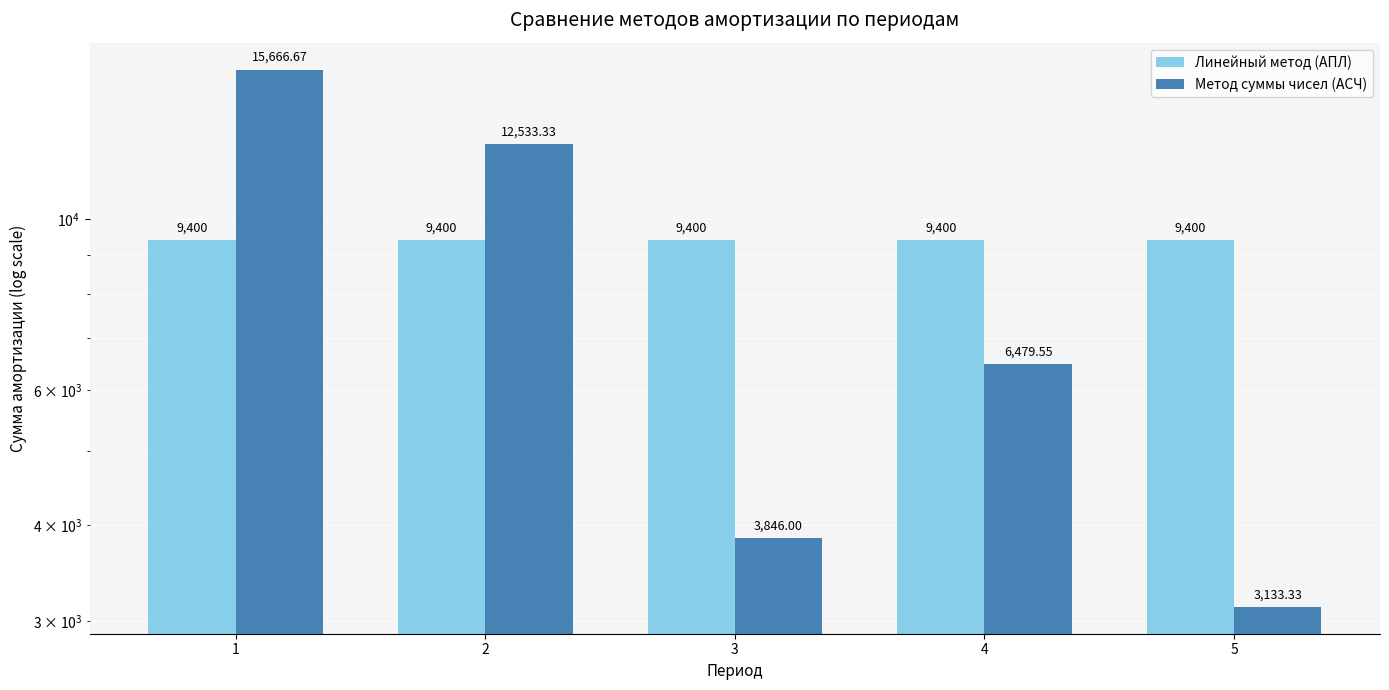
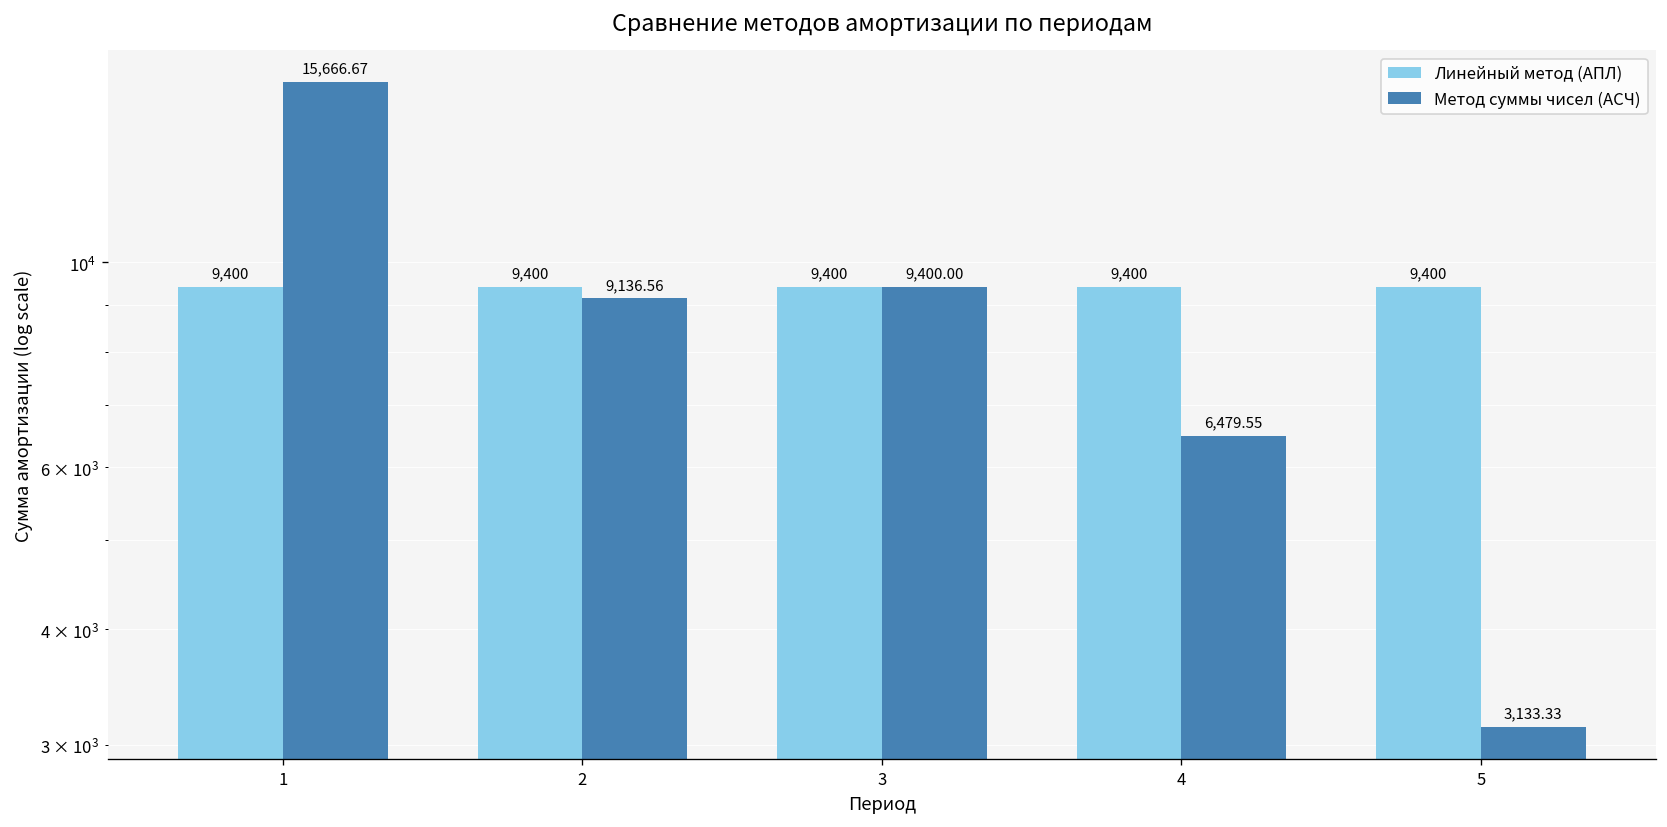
Метод суммы чисел (АСЧ), 2: 12,533.33 -> 9,136.56
Метод суммы чисел (АСЧ), 3: 3,846.00 -> 9,400.00
